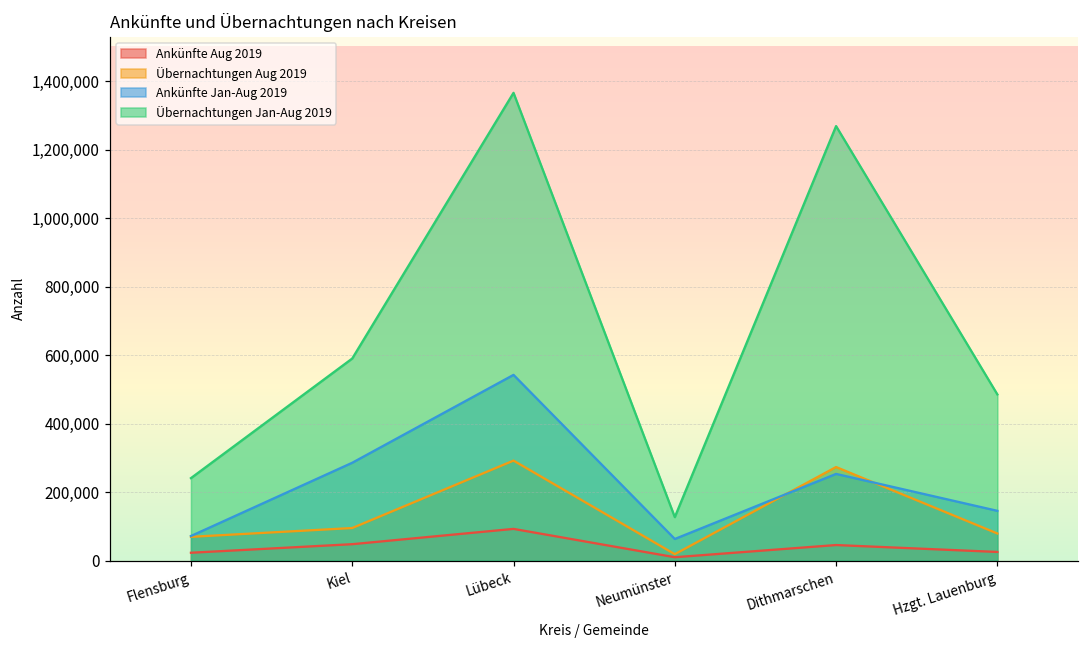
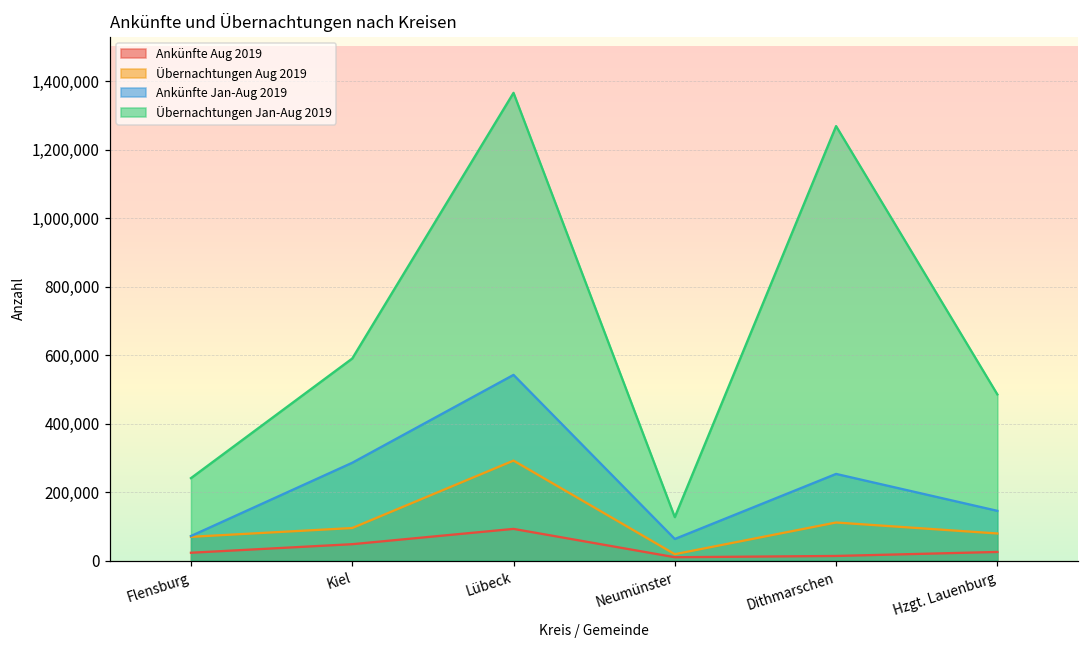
Ankünfte Aug 2019, Dithmarschen: 50,000 -> 10,000
Übernachtungen Aug 2019, Dithmarschen: 270,000 -> 110,000
